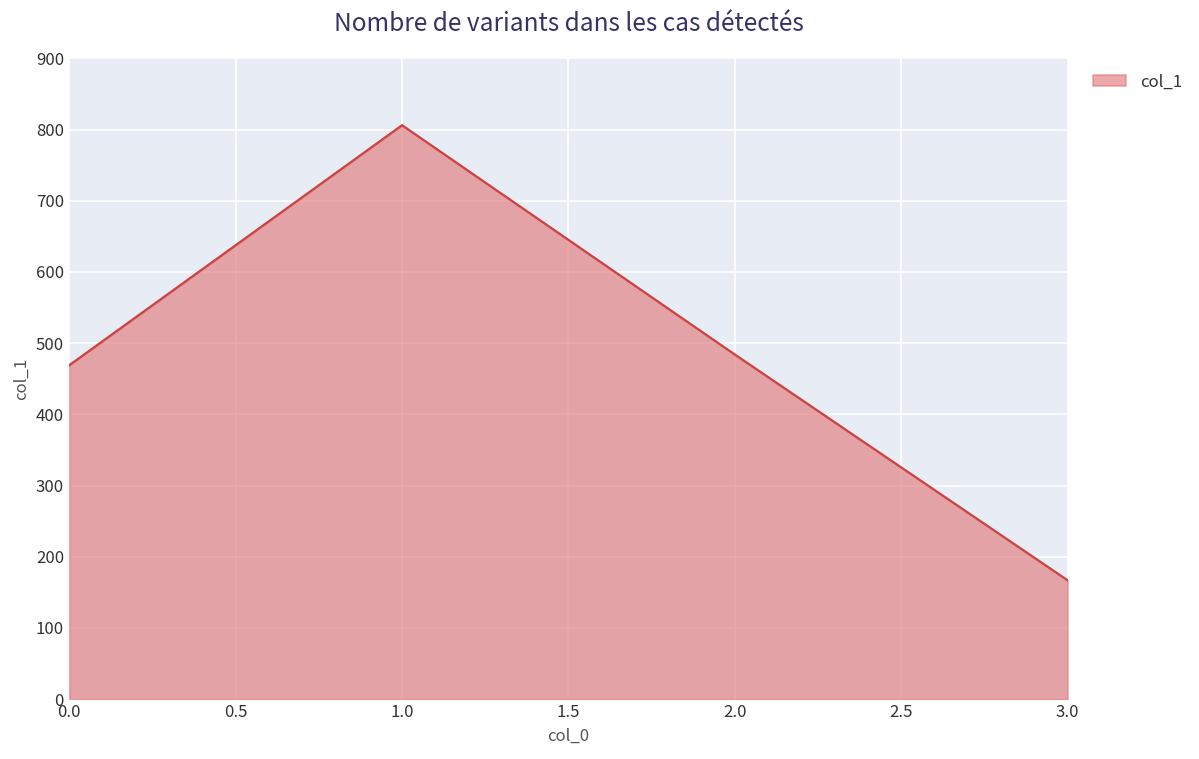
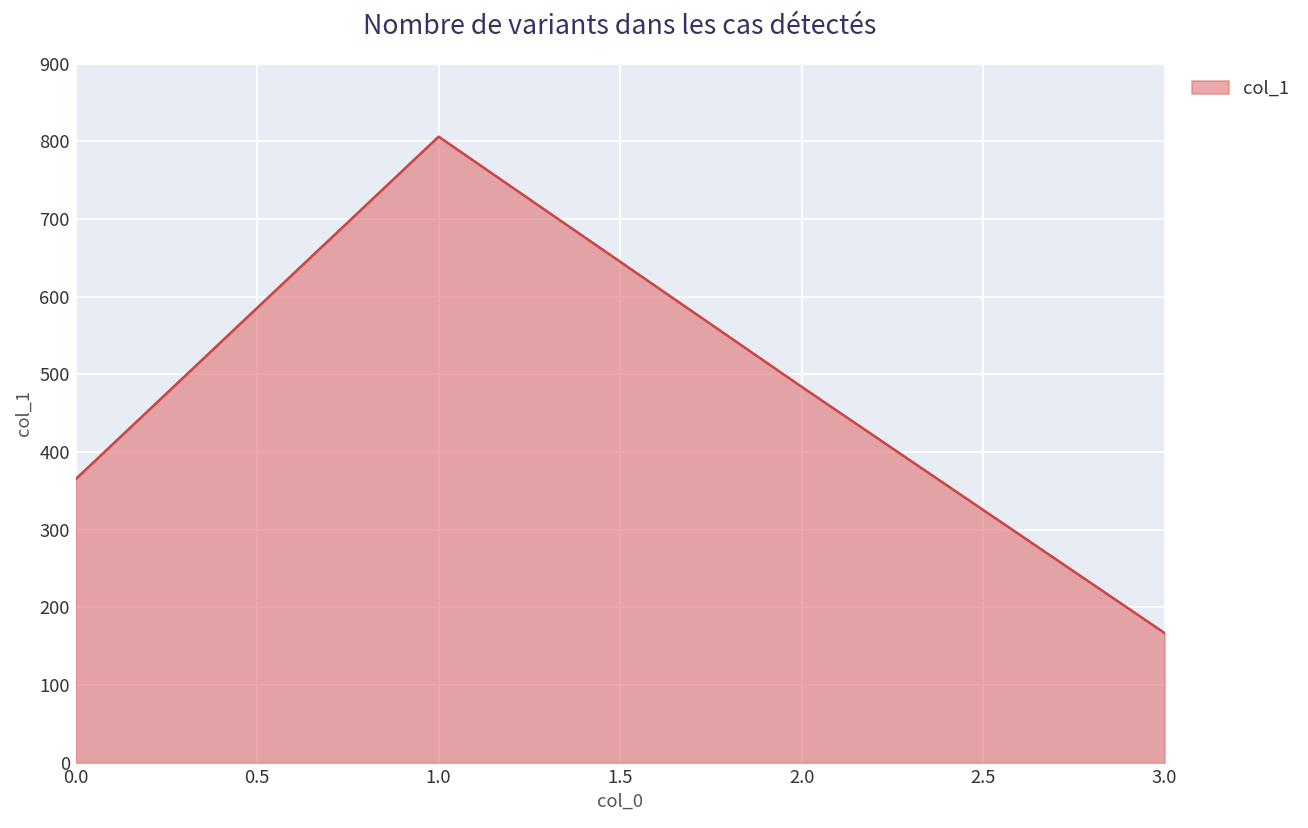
0.0: 470 -> 370
